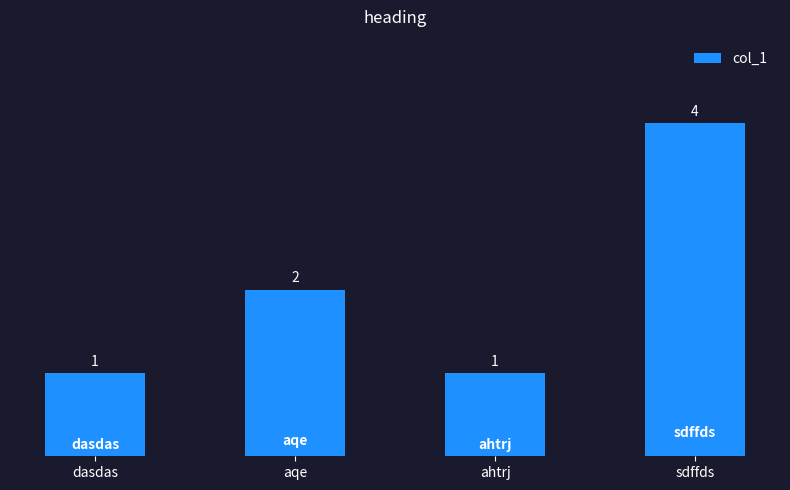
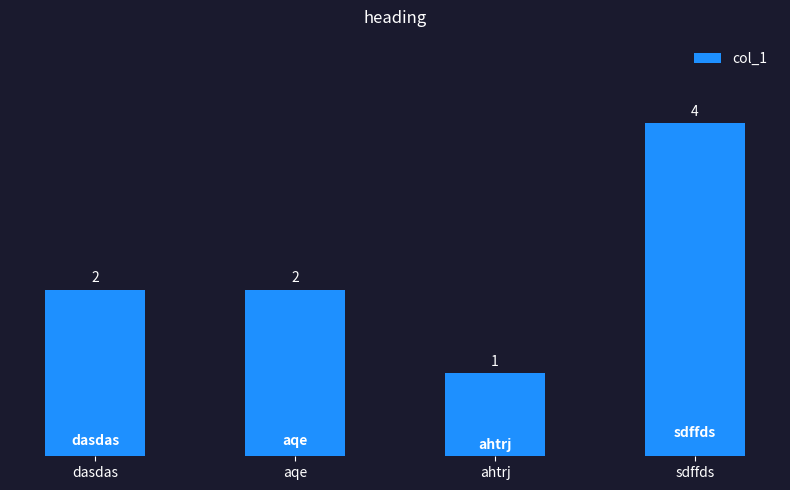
dasdas: 1 -> 2
